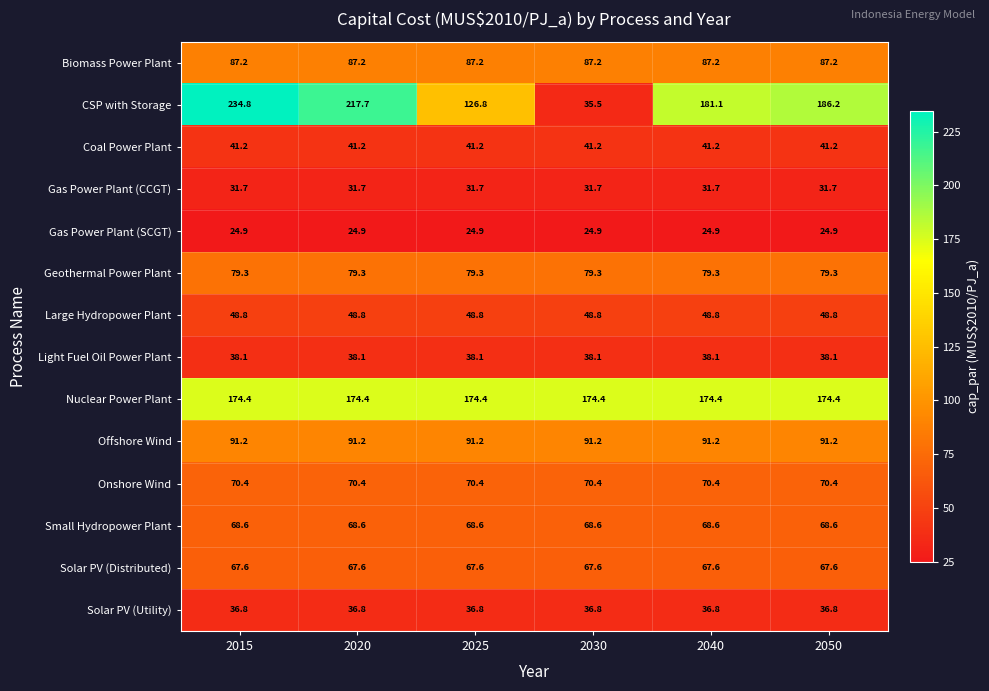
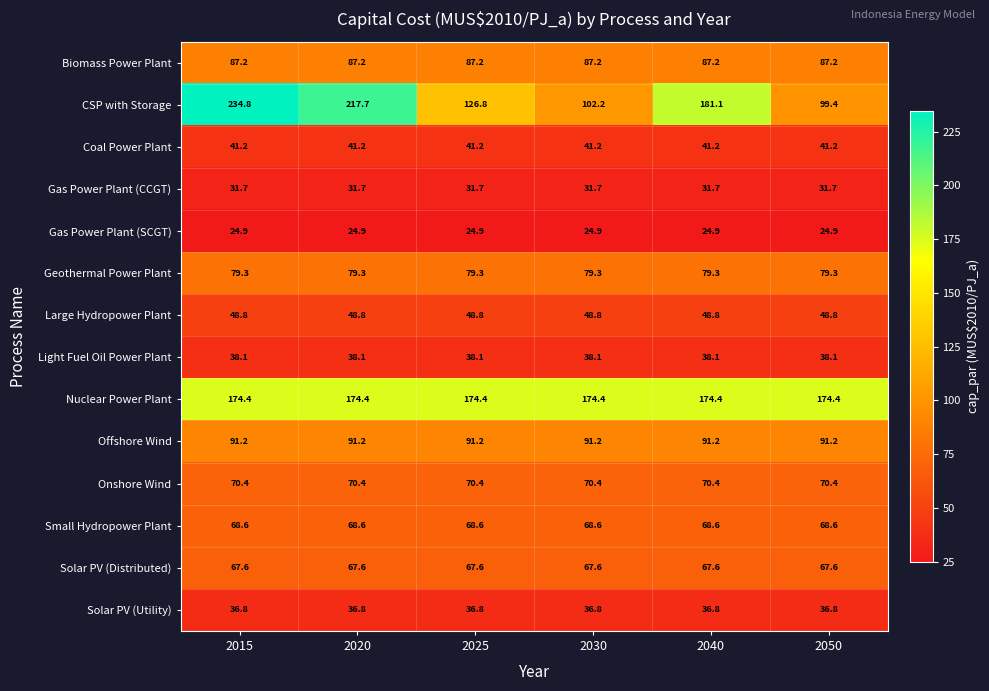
CSP with Storage, 2030: 35.5 -> 102.2
CSP with Storage, 2050: 186.2 -> 99.4
